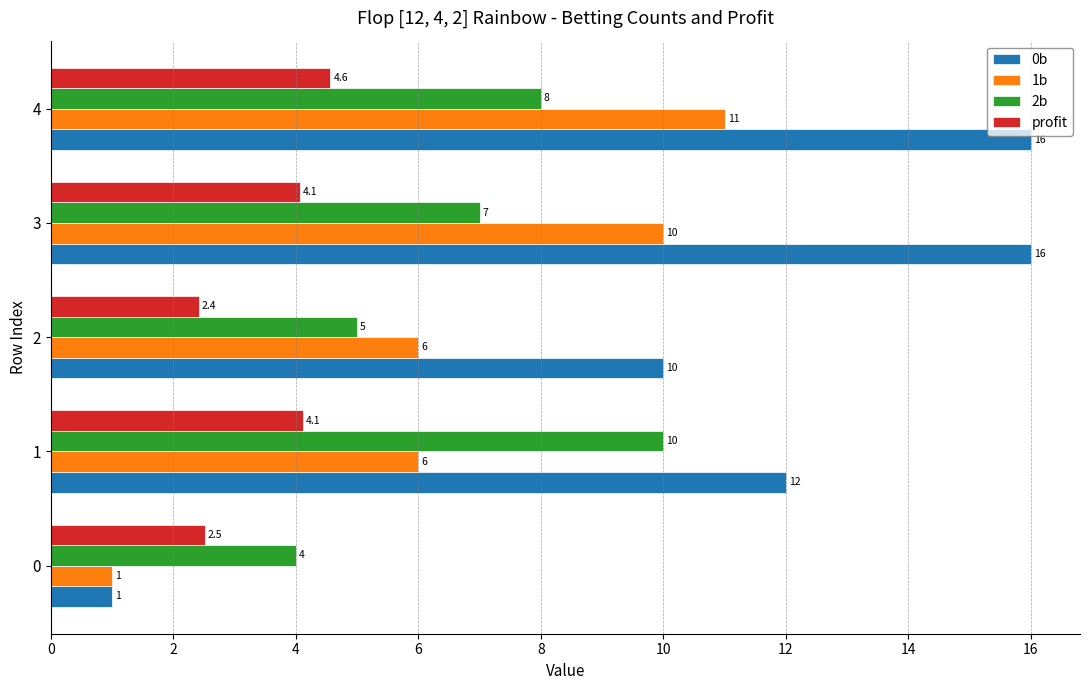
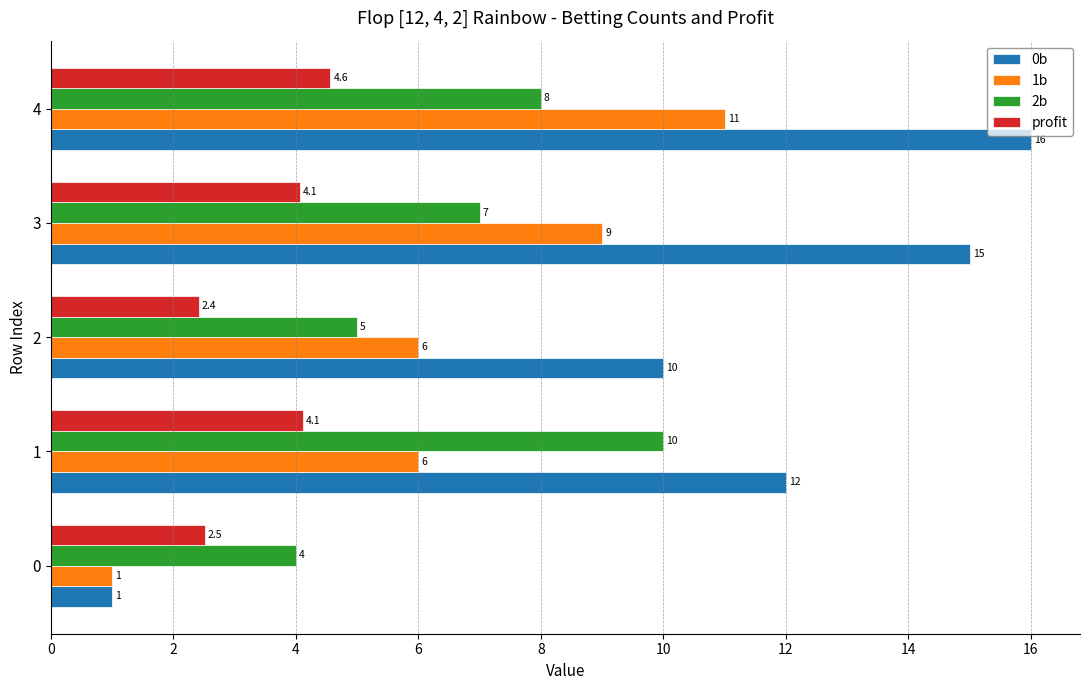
1b, 3: 10 -> 9
0b, 3: 16 -> 15
